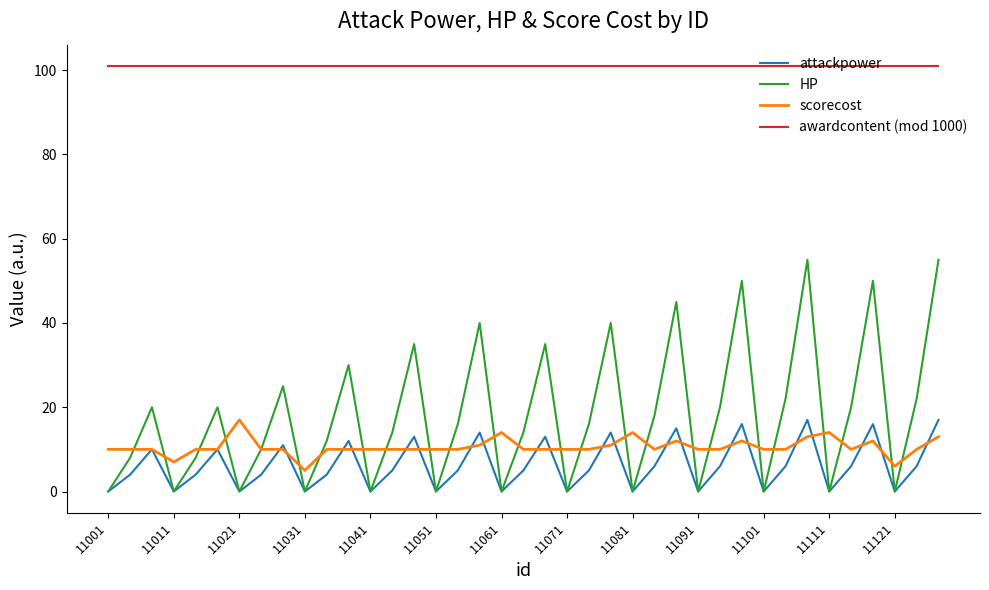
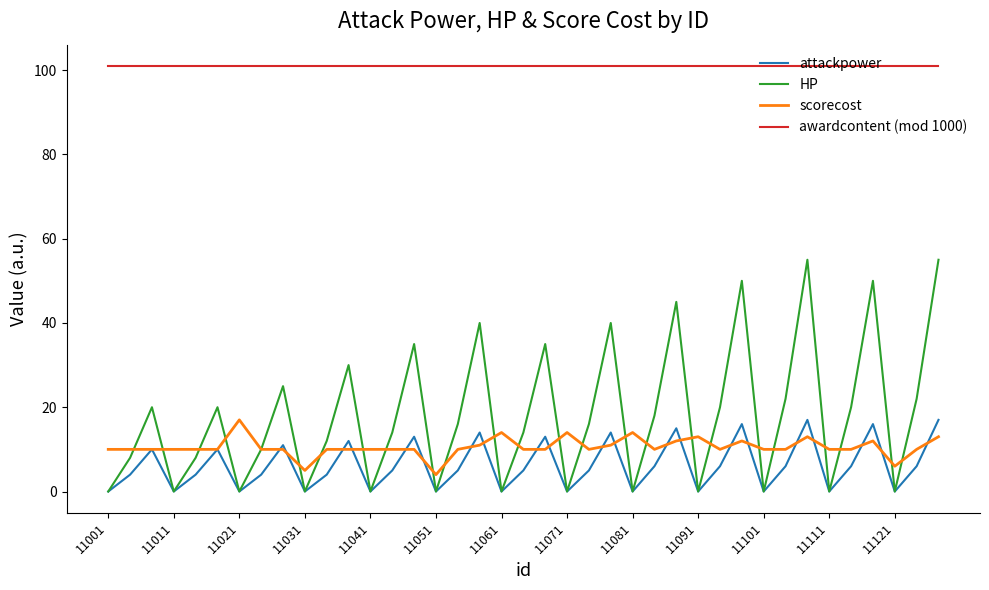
scorecost, 11011: 7 -> 10
scorecost, 11051: 10 -> 4
scorecost, 11071: 10 -> 14
scorecost, 11091: 10 -> 13
scorecost, 11111: 14 -> 10
